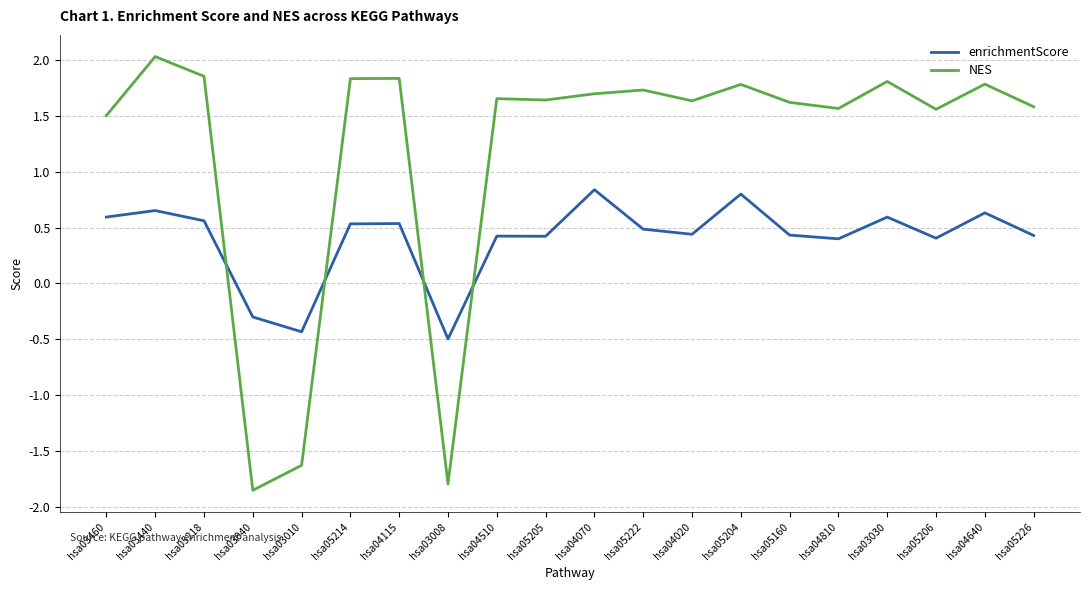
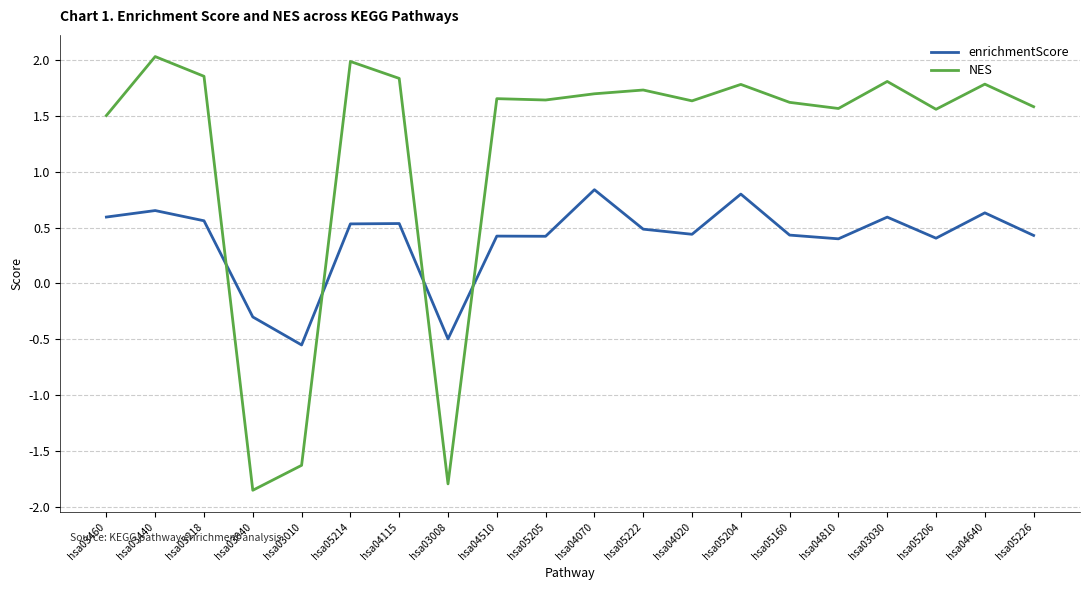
enrichmentScore, hsa03010: -0.43 -> -0.55
NES, hsa05214: 1.83 -> 1.98
